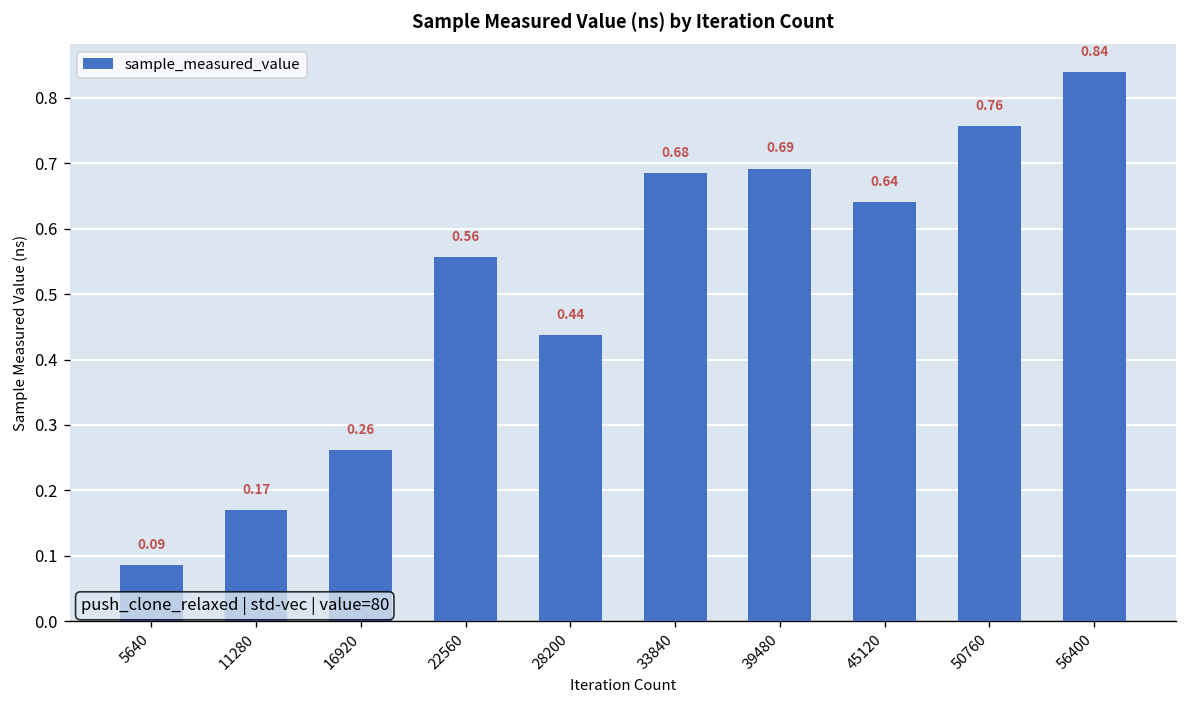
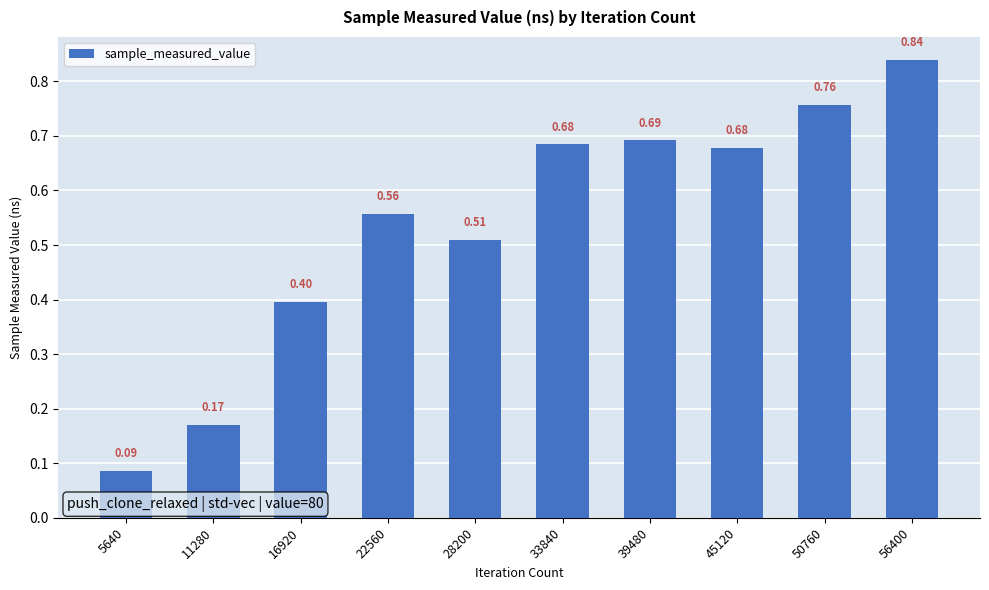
16920: 0.26 -> 0.40
28200: 0.44 -> 0.51
45120: 0.64 -> 0.68
